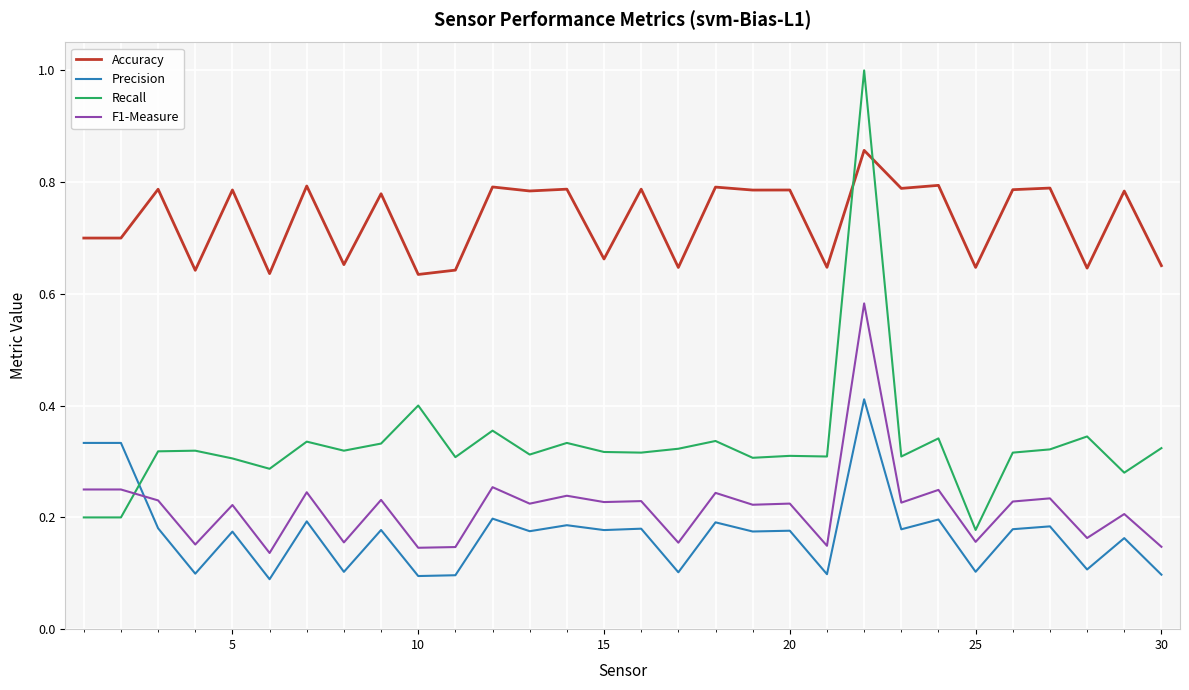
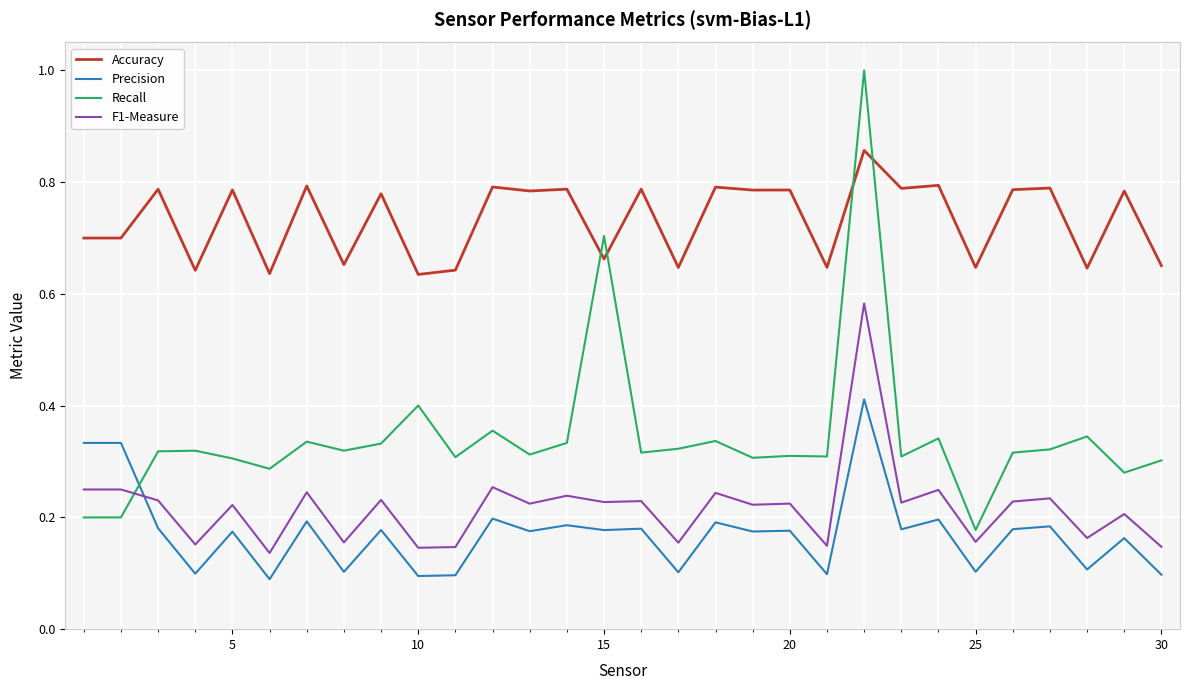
Recall, 15: 0.32 -> 0.70
Recall, 30: 0.32 -> 0.30
